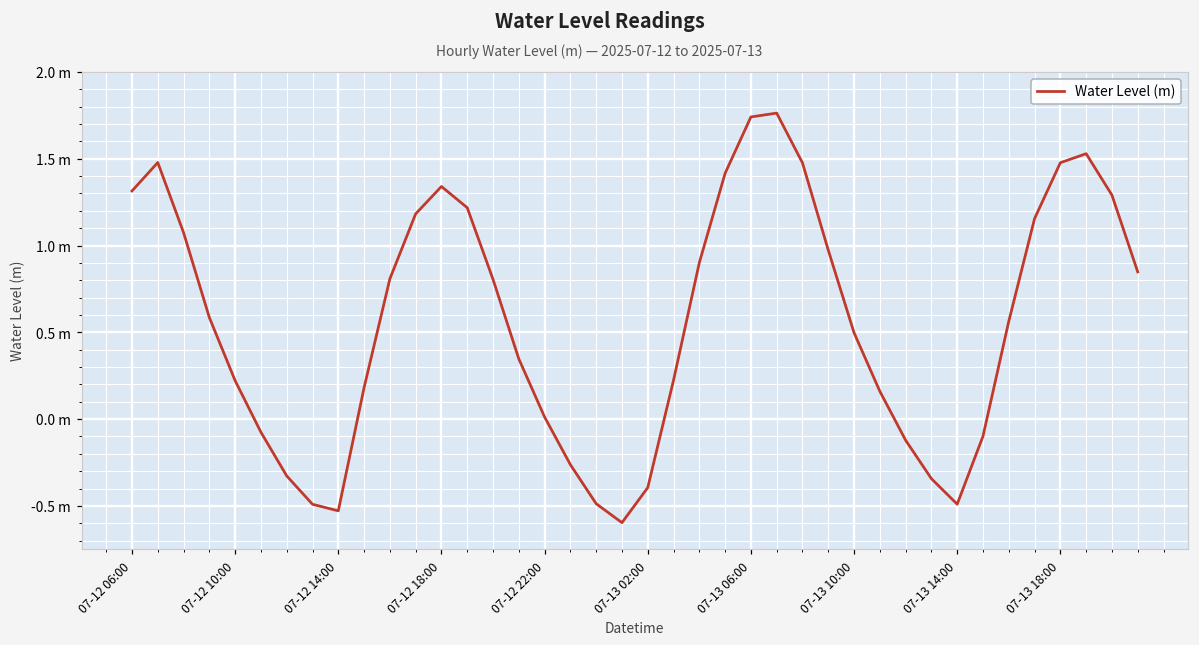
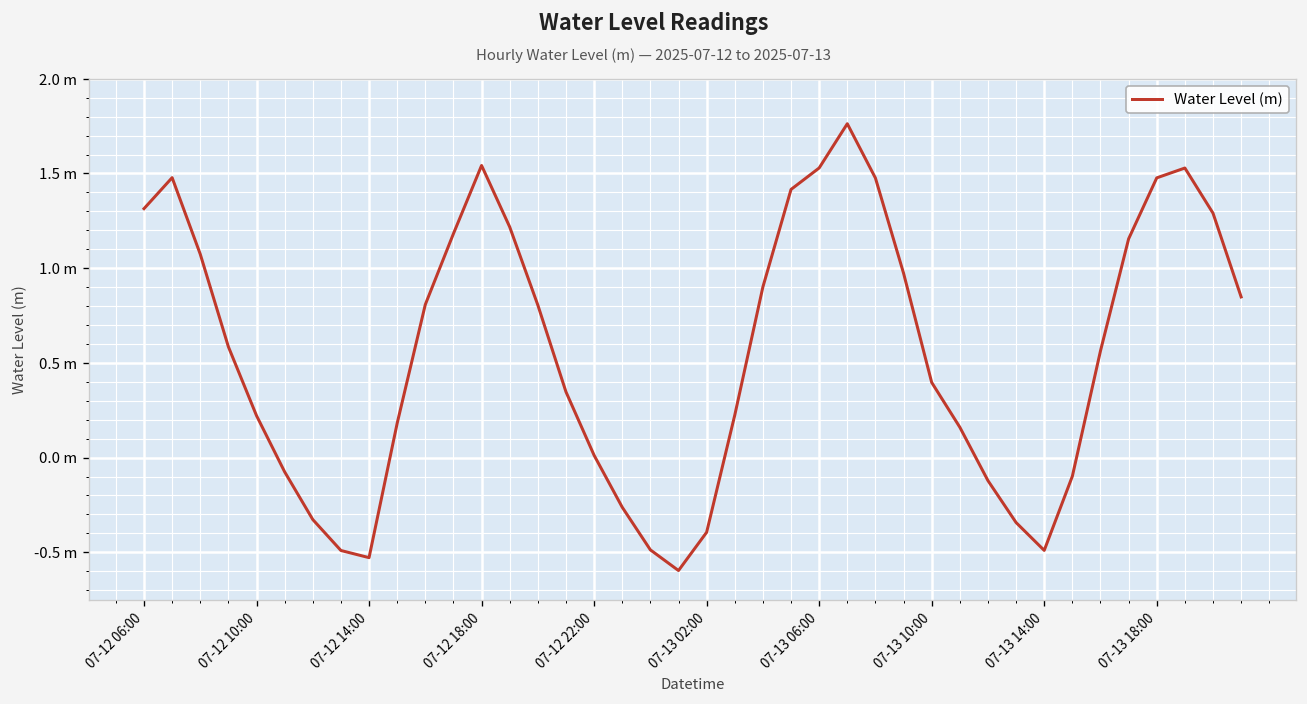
07-12 18:00: 1.34 m -> 1.54 m
07-13 06:00: 1.74 m -> 1.53 m
07-13 10:00: 0.50 m -> 0.40 m
